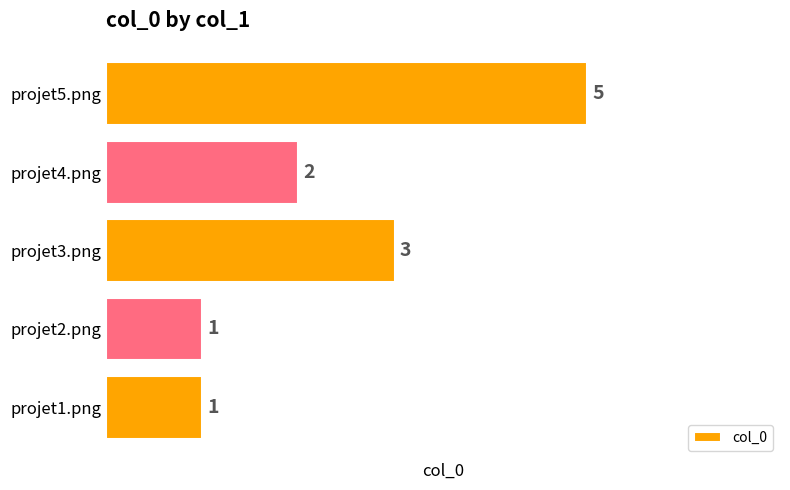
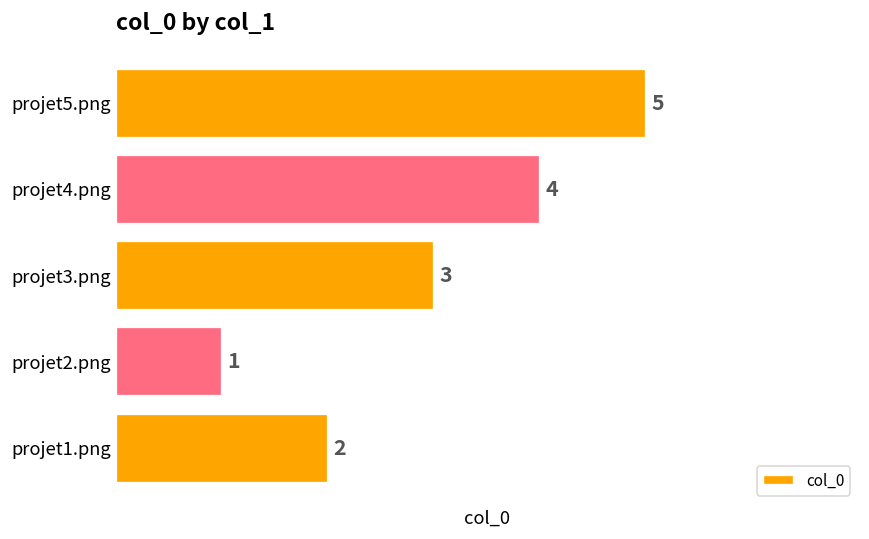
projet4.png: 2 -> 4
projet1.png: 1 -> 2
